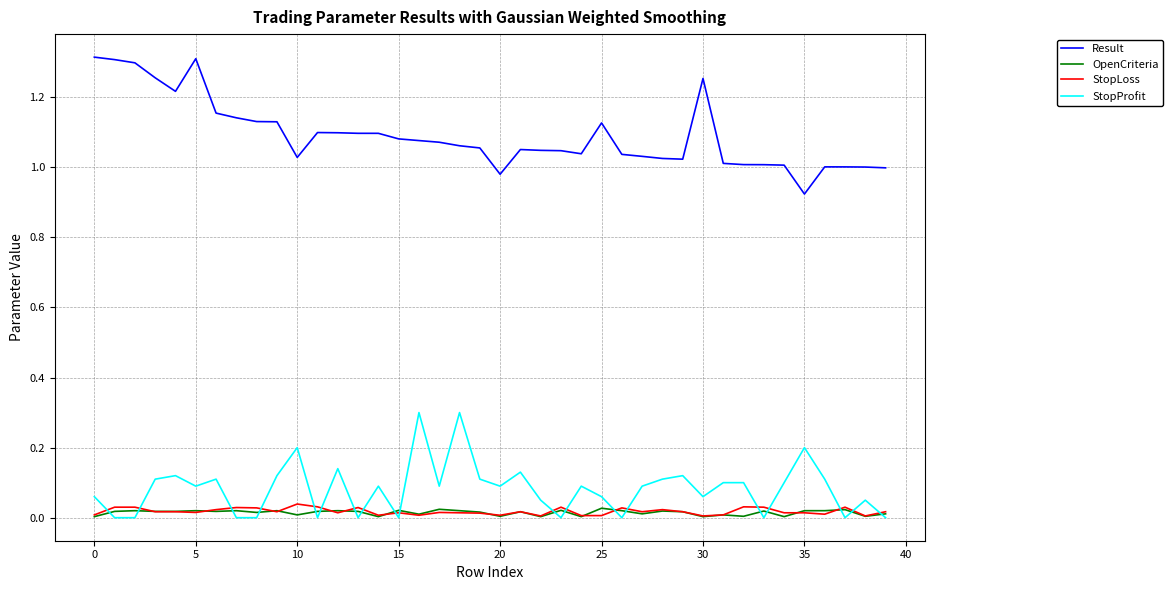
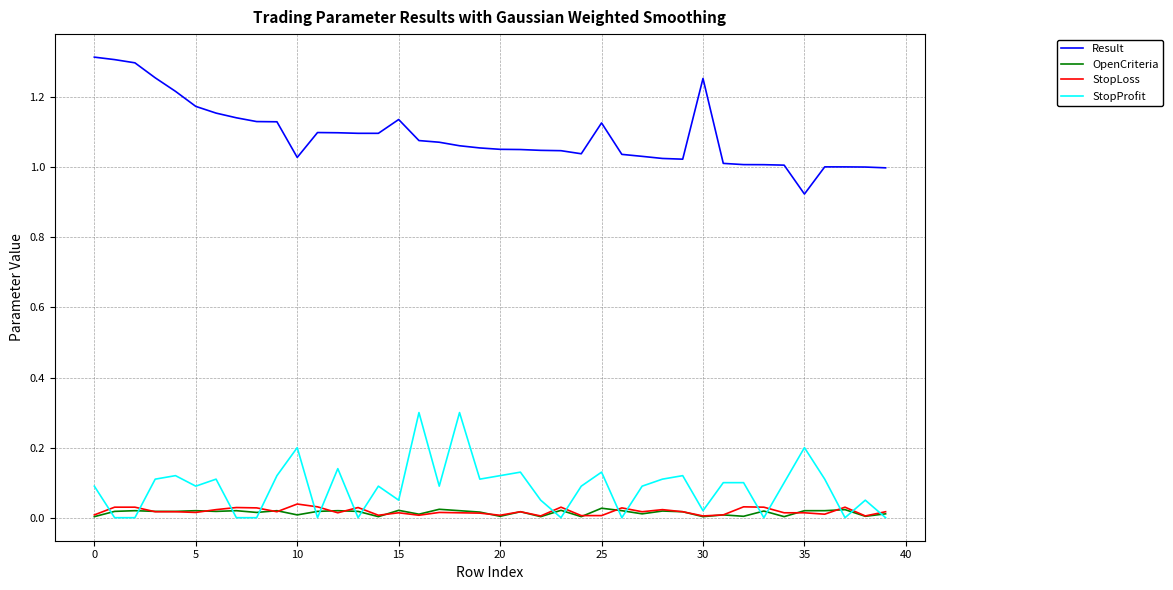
StopProfit, 0: 0.06 -> 0.09
Result, 5: 1.31 -> 1.17
Result, 15: 1.08 -> 1.14
StopProfit, 15: 0.00 -> 0.05
Result, 20: 0.98 -> 1.05
StopProfit, 20: 0.09 -> 0.12
StopProfit, 25: 0.06 -> 0.13
StopProfit, 30: 0.06 -> 0.02
